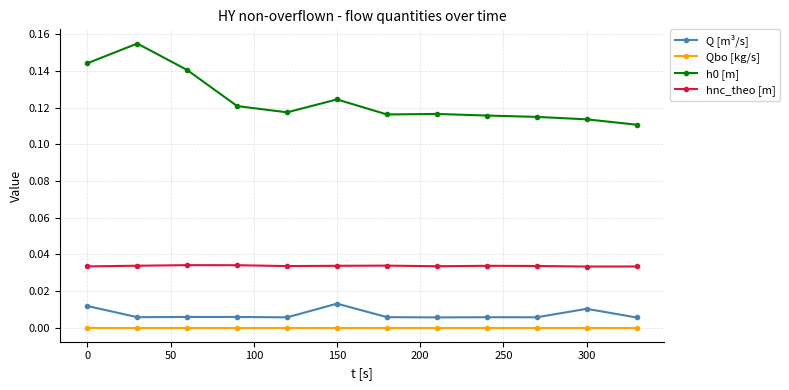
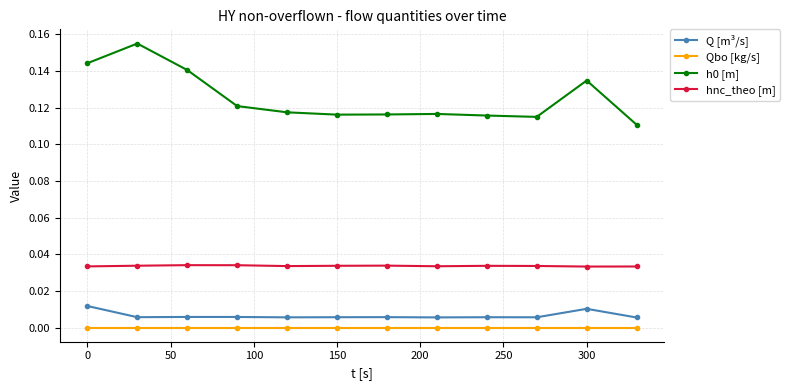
Q [m³/s], 150: 0.013 -> 0.006
h0 [m], 150: 0.124 -> 0.116
h0 [m], 300: 0.114 -> 0.135
